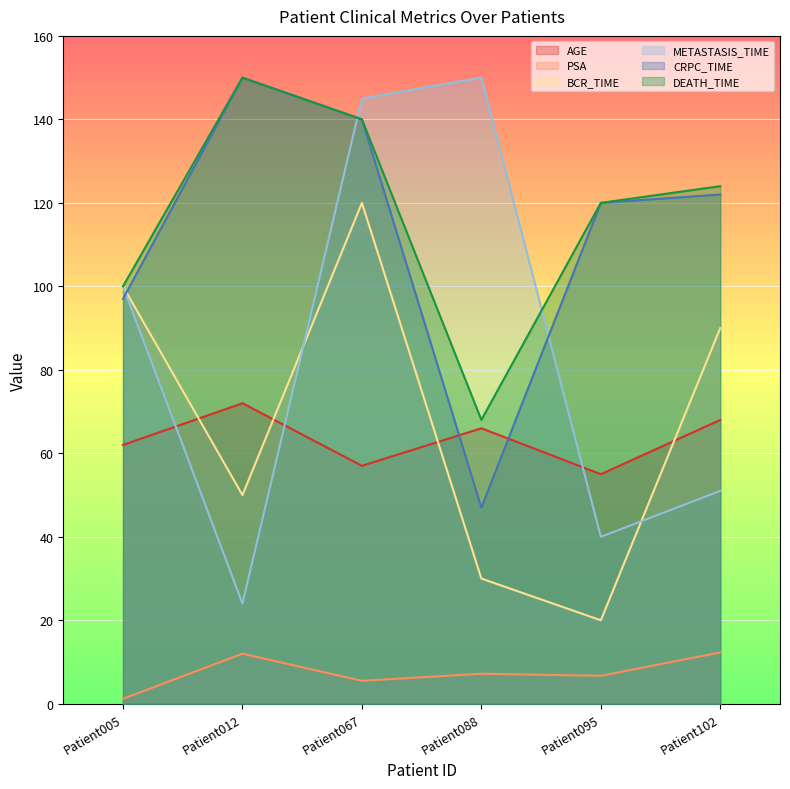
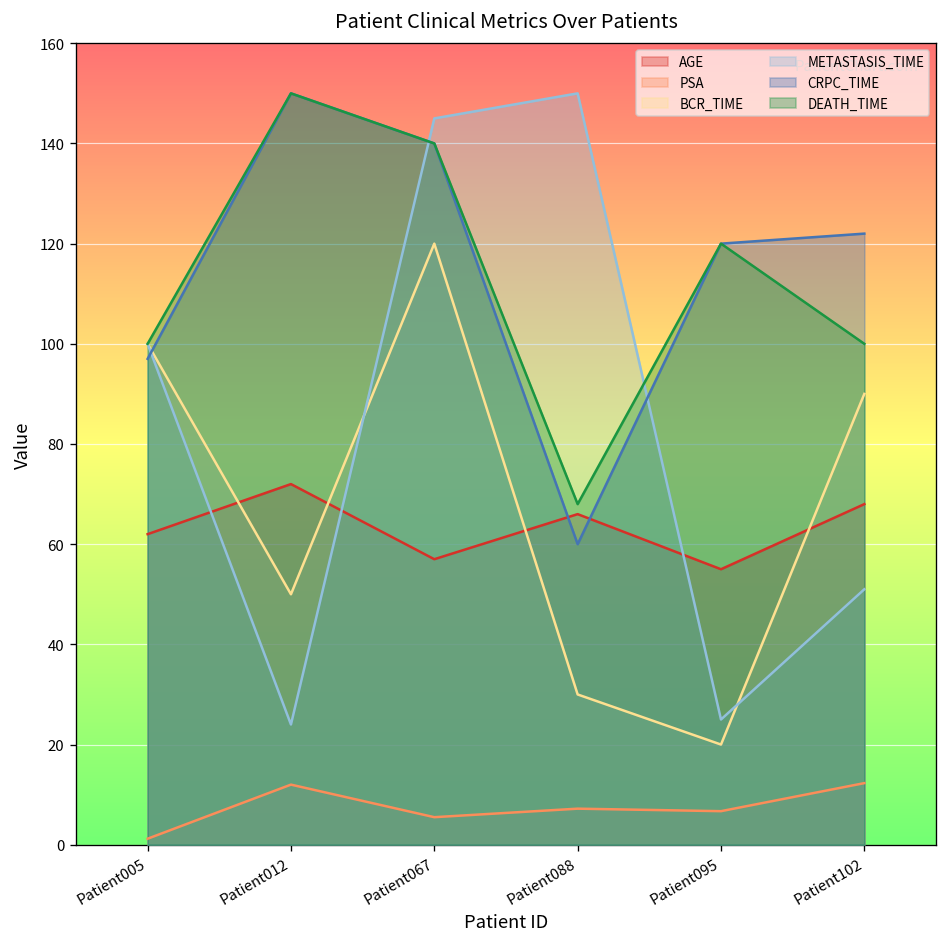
CRPC_TIME, Patient088: 47 -> 60
METASTASIS_TIME, Patient095: 40 -> 25
DEATH_TIME, Patient102: 124 -> 100
